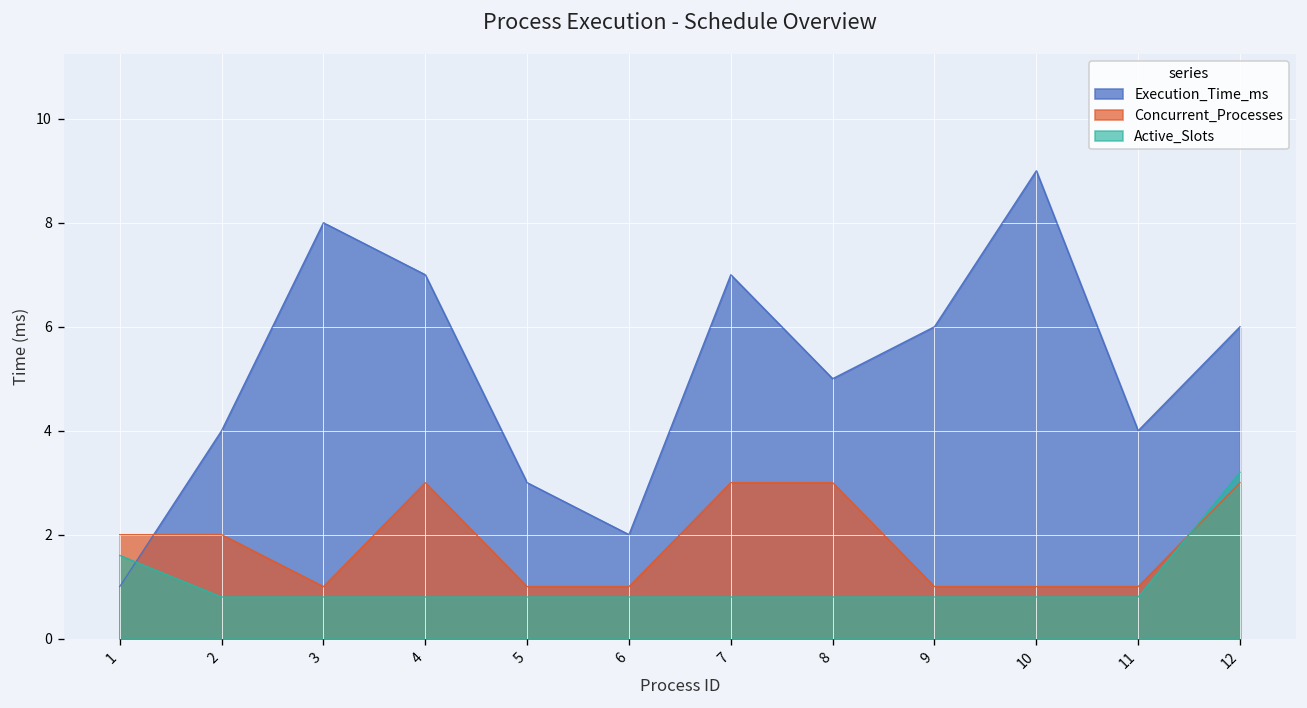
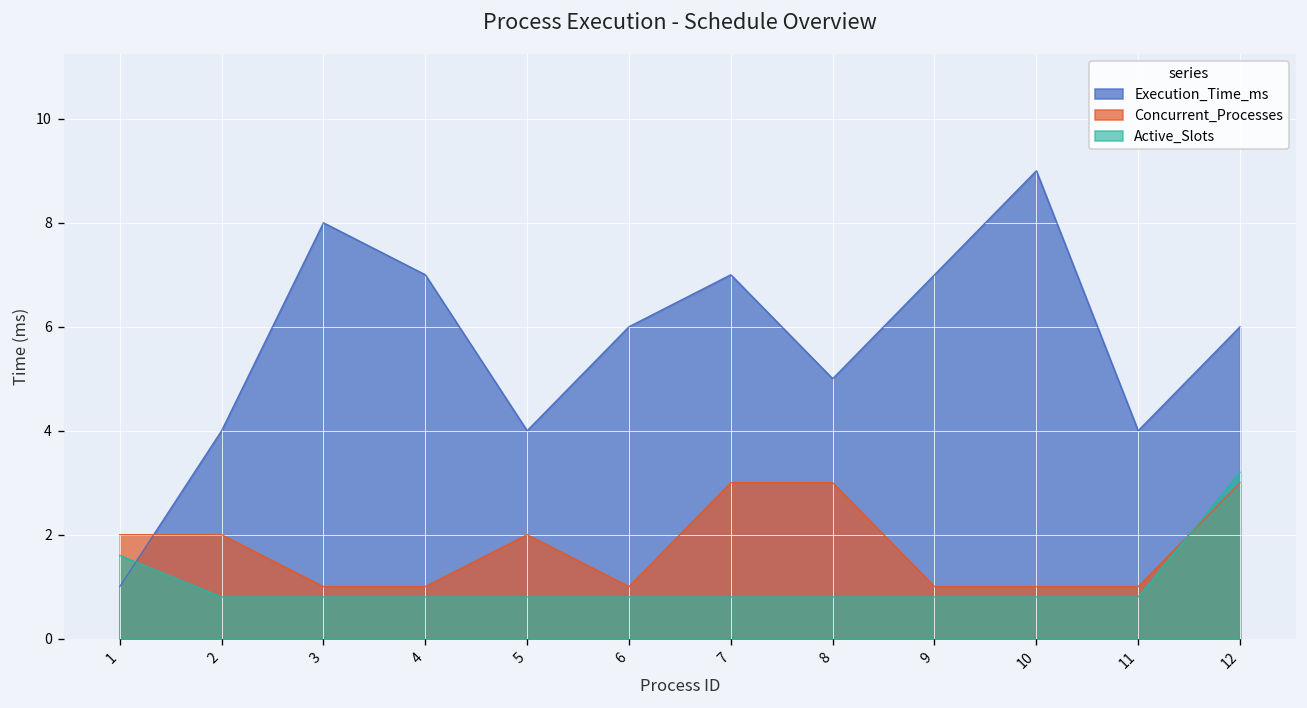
Concurrent_Processes, 4: 3 -> 1
Execution_Time_ms, 5: 3 -> 4
Concurrent_Processes, 5: 1 -> 2
Execution_Time_ms, 6: 2 -> 6
Execution_Time_ms, 9: 6 -> 7
